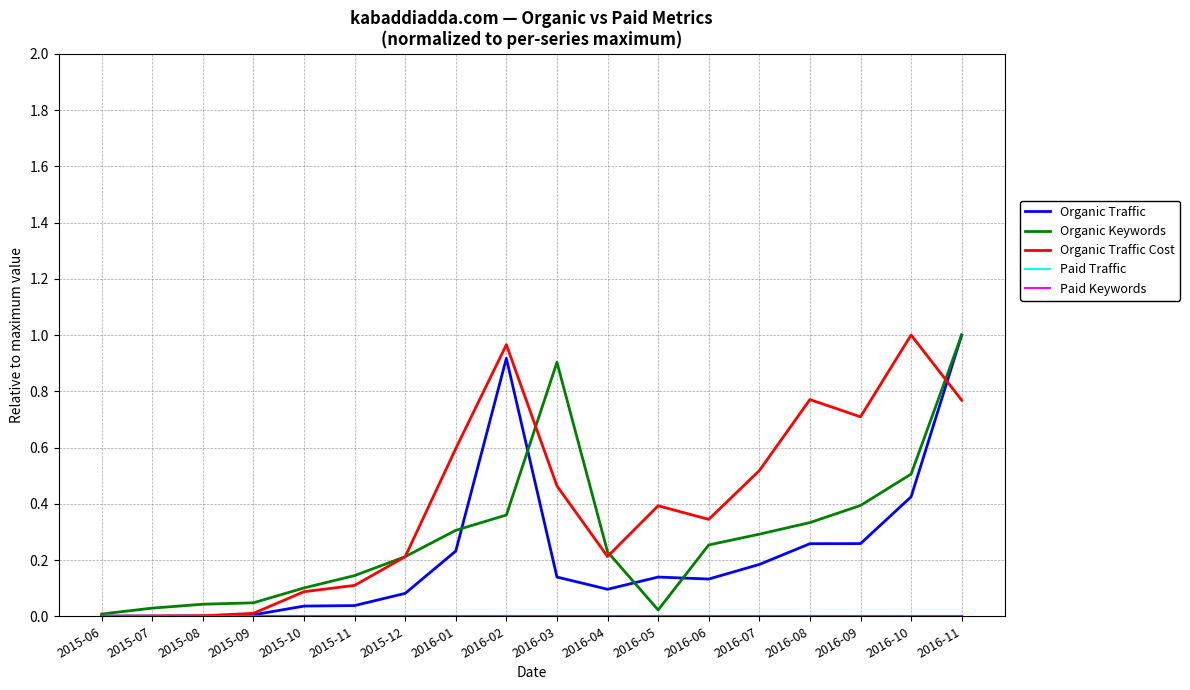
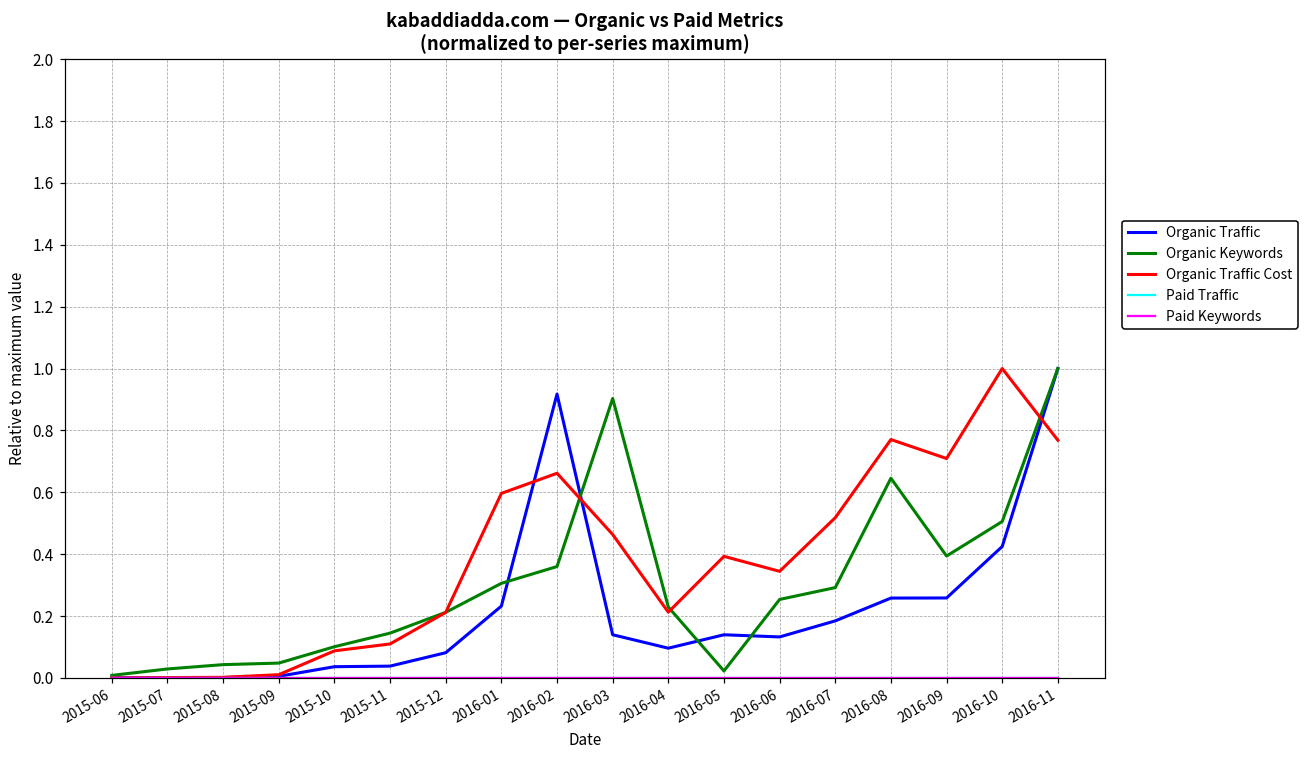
Organic Traffic Cost, 2016-02: 0.97 -> 0.66
Organic Keywords, 2016-08: 0.33 -> 0.65
